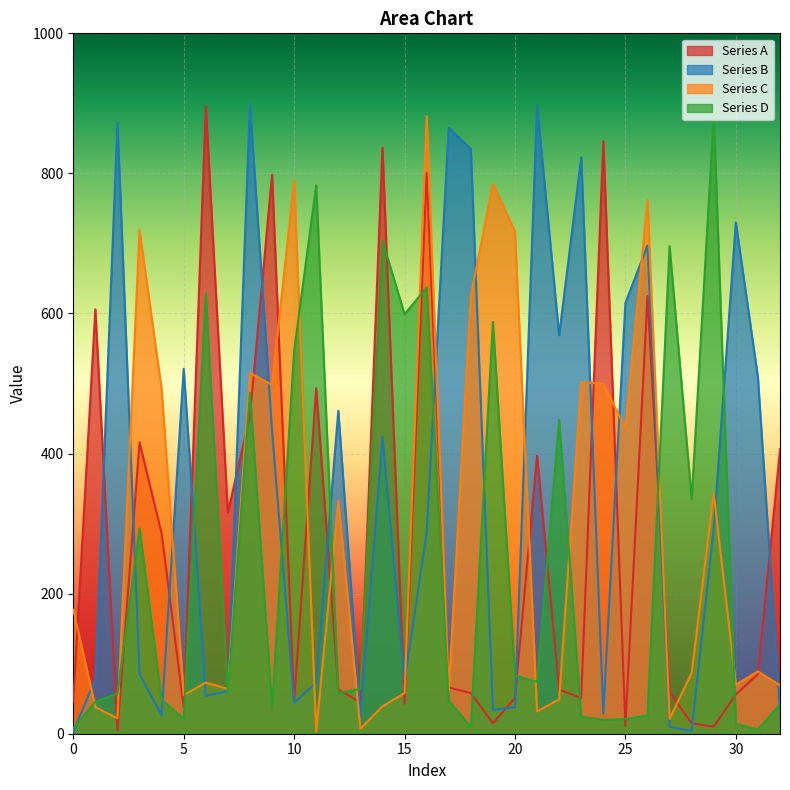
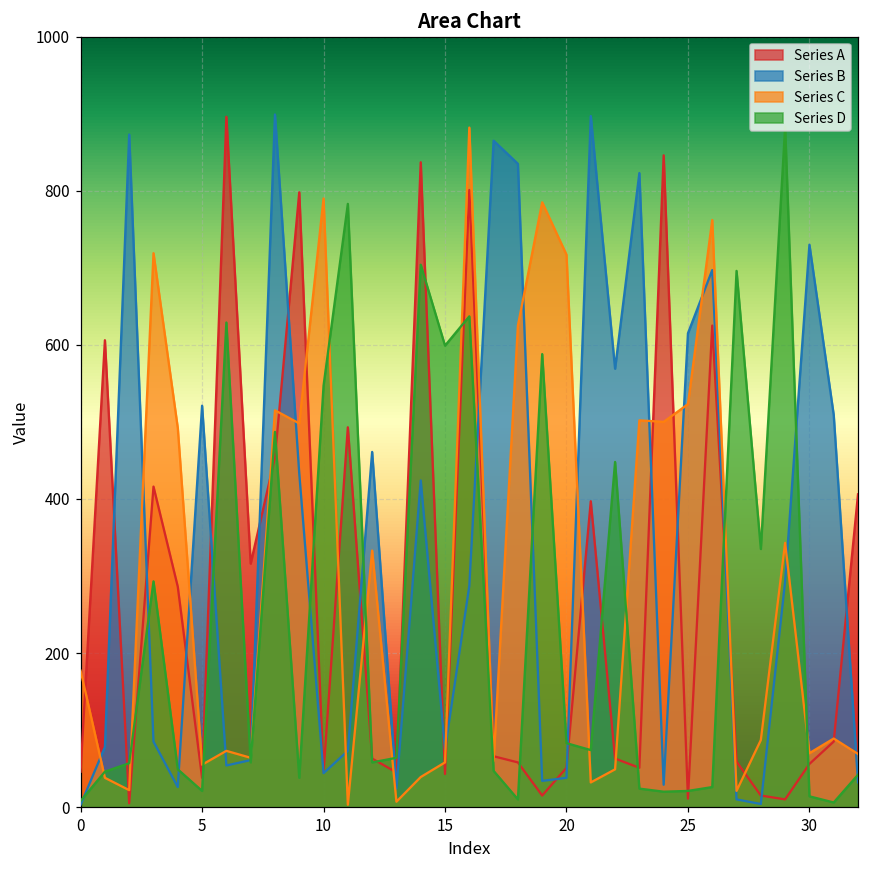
Series C, 25: 440 -> 520
